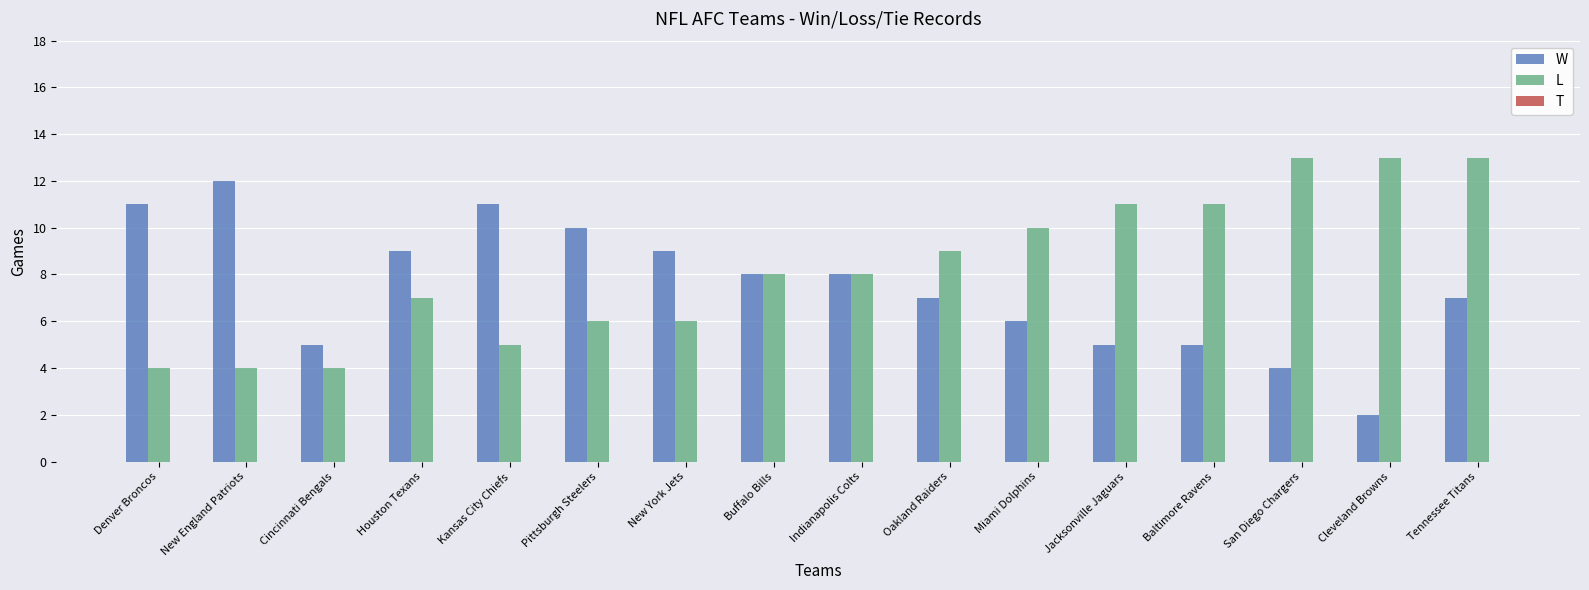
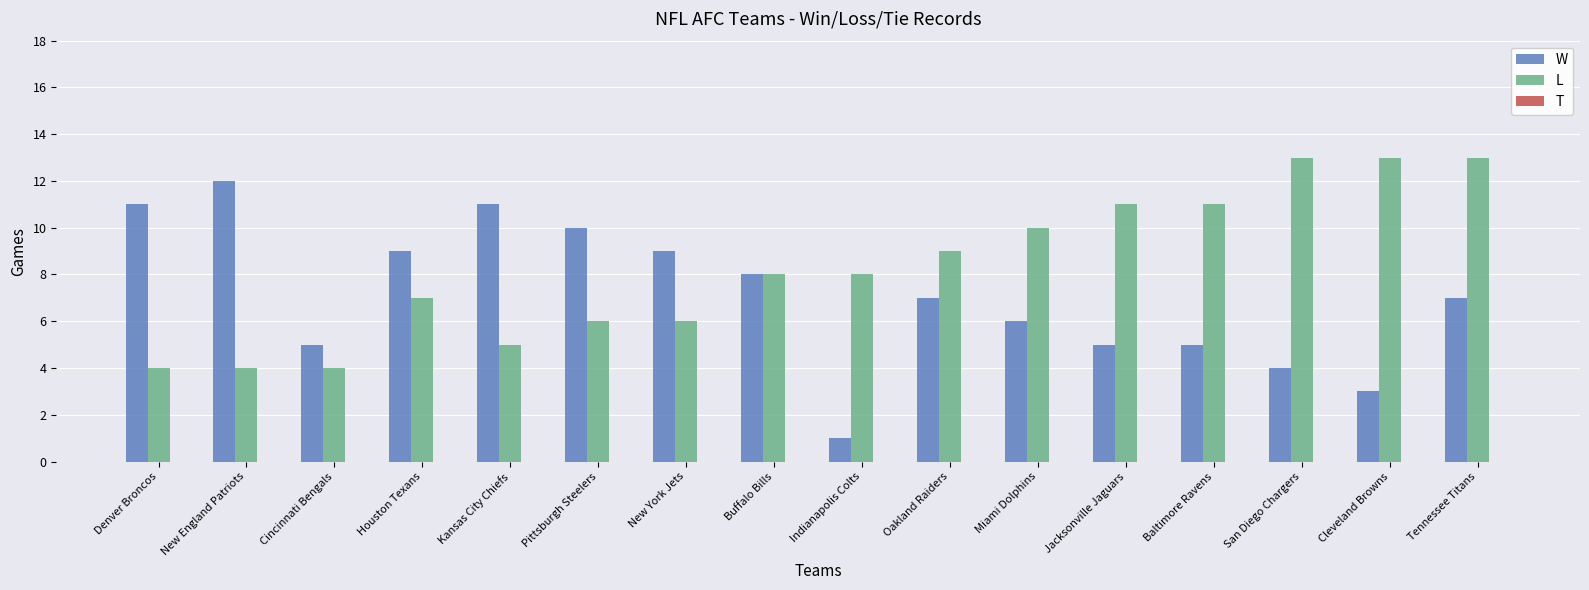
W, Indianapolis Colts: 8 -> 1
W, Cleveland Browns: 2 -> 3
